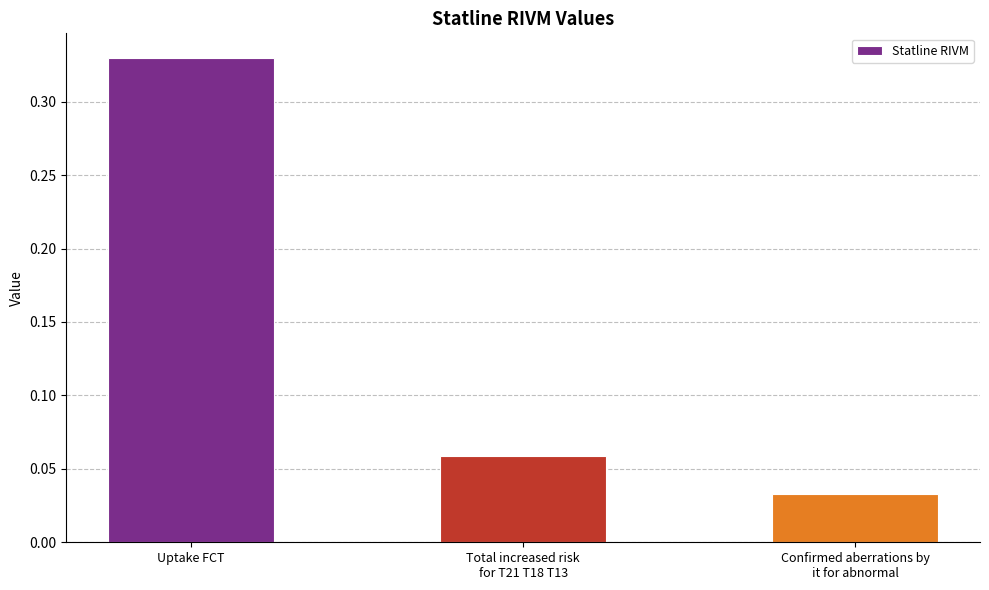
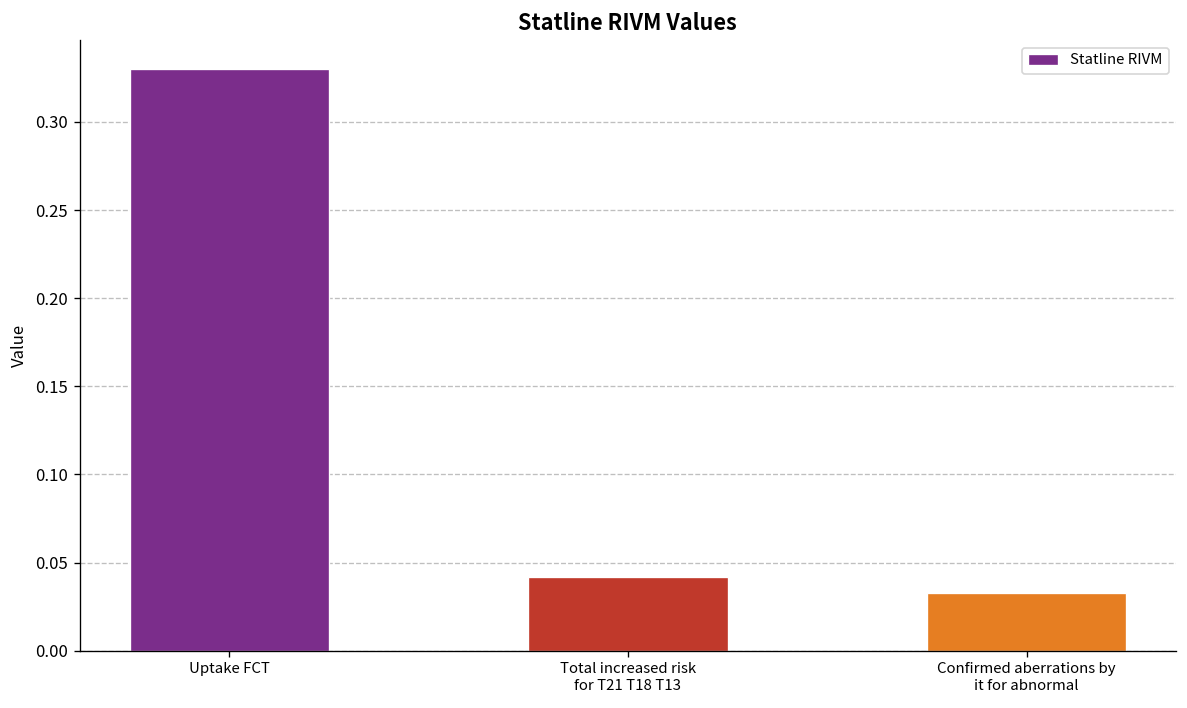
Total increased risk for T21 T18 T13: 0.059 -> 0.042
